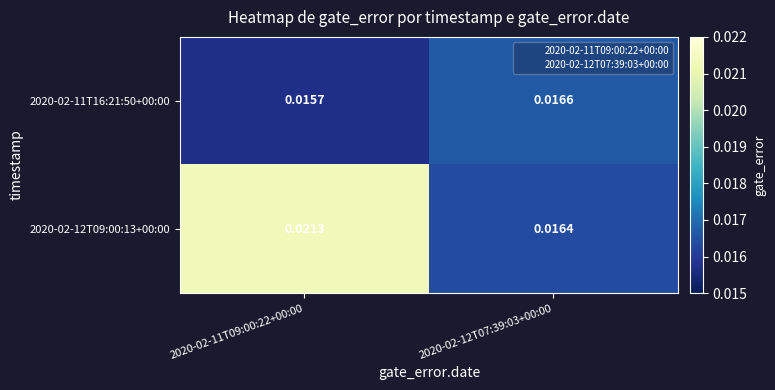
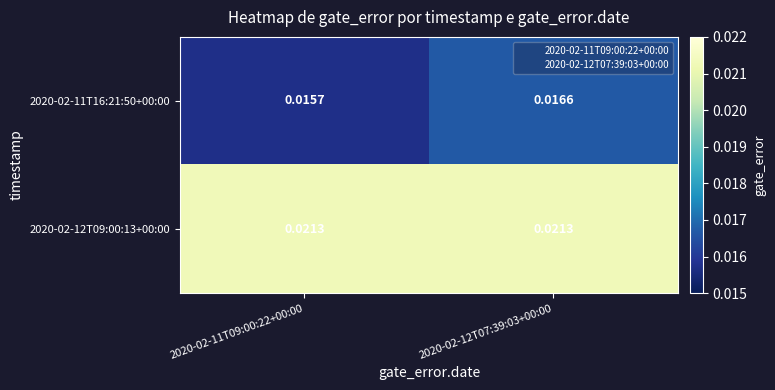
2020-02-12T09:00:13+00:00, 2020-02-12T07:39:03+00:00: 0.0164 -> 0.0213
